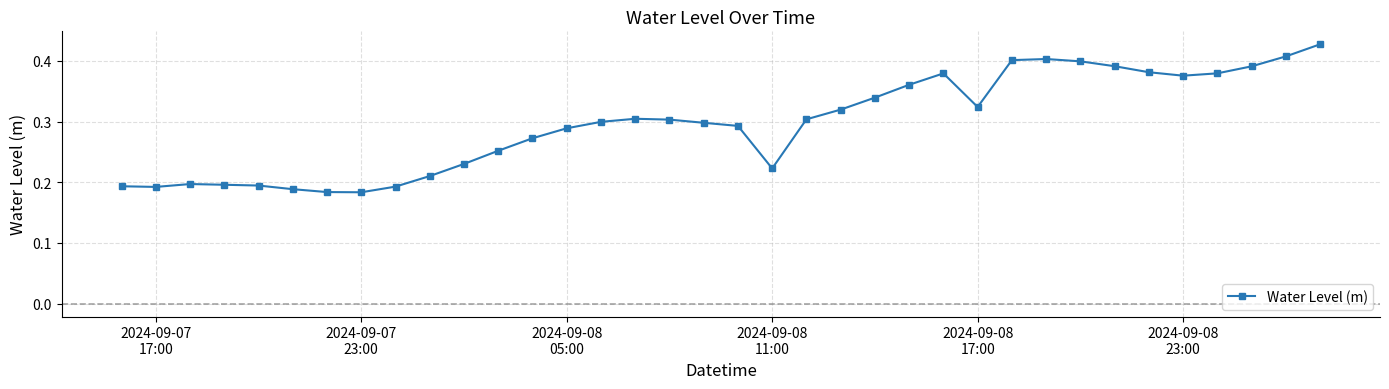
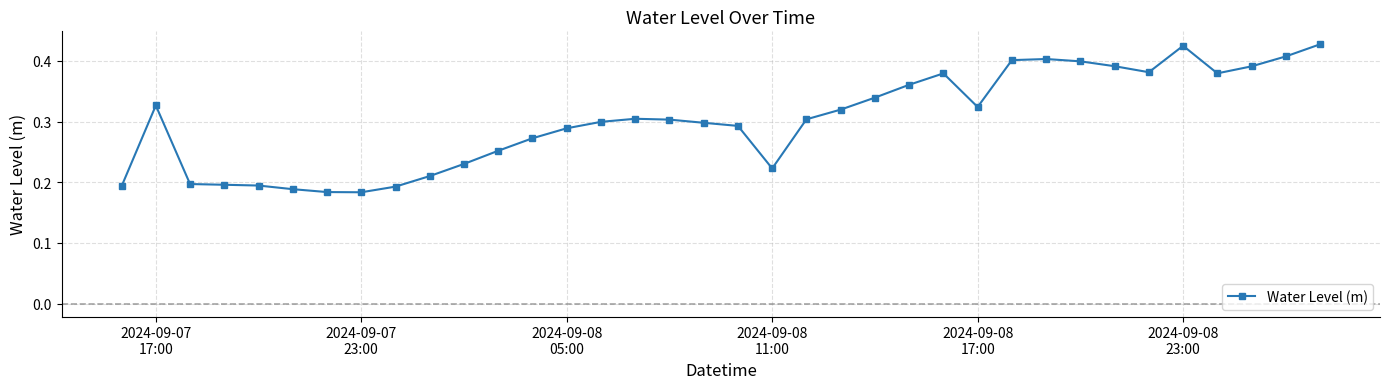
2024-09-07 17:00: 0.19 -> 0.33
2024-09-08 23:00: 0.38 -> 0.42
